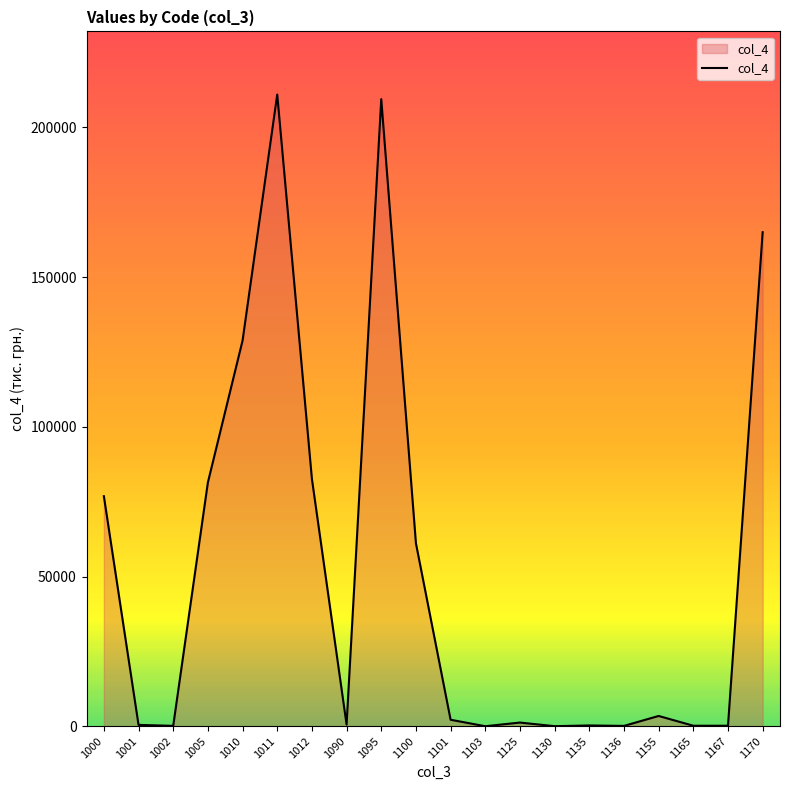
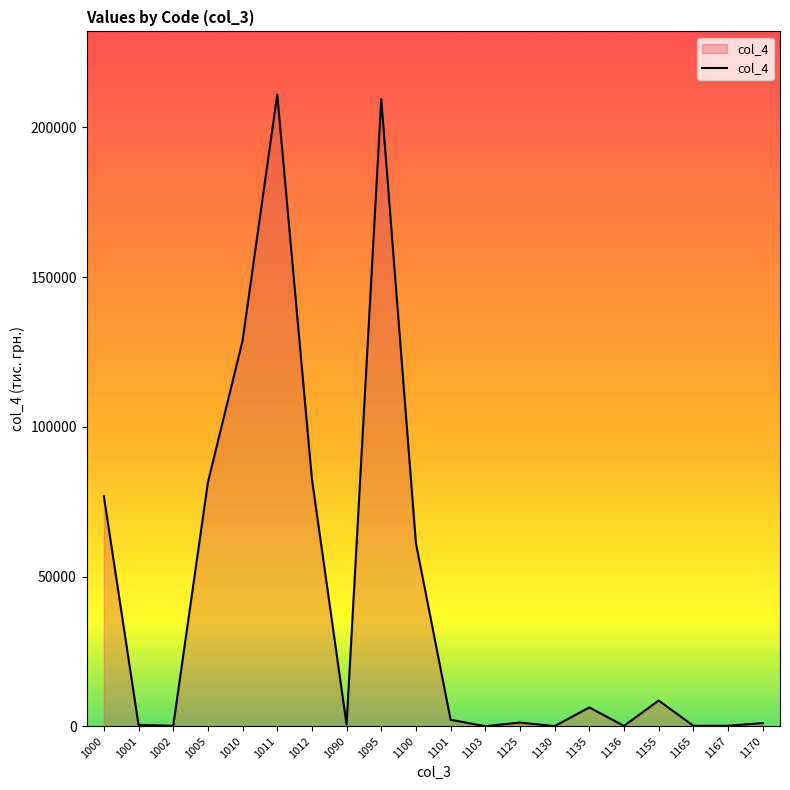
1135: 0 -> 6000
1155: 3000 -> 9000
1170: 165000 -> 1000
